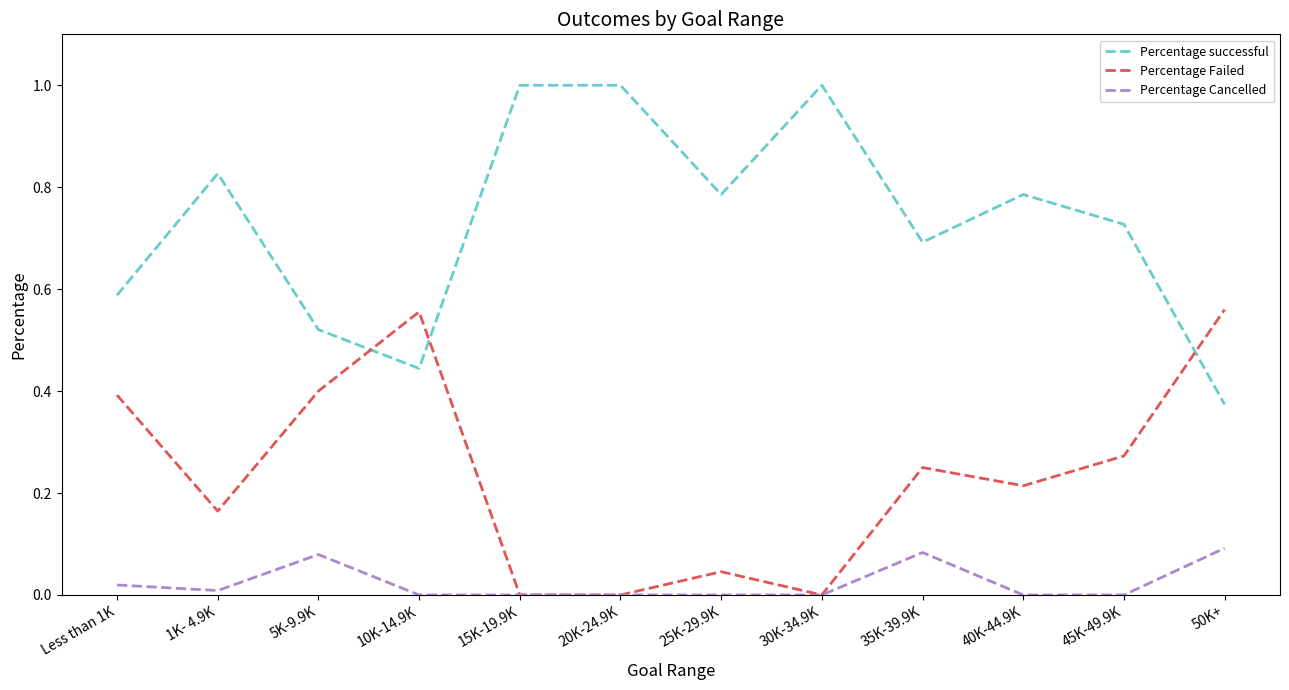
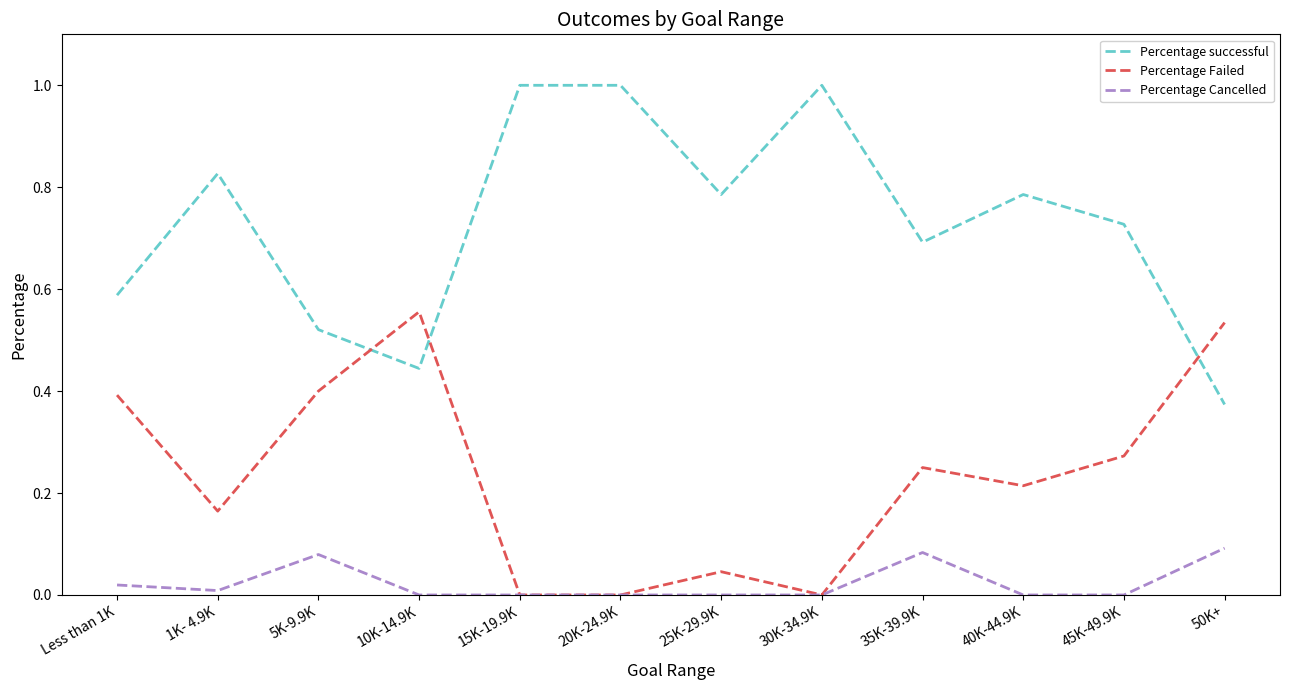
Percentage Failed, 50K+: 0.56 -> 0.53
